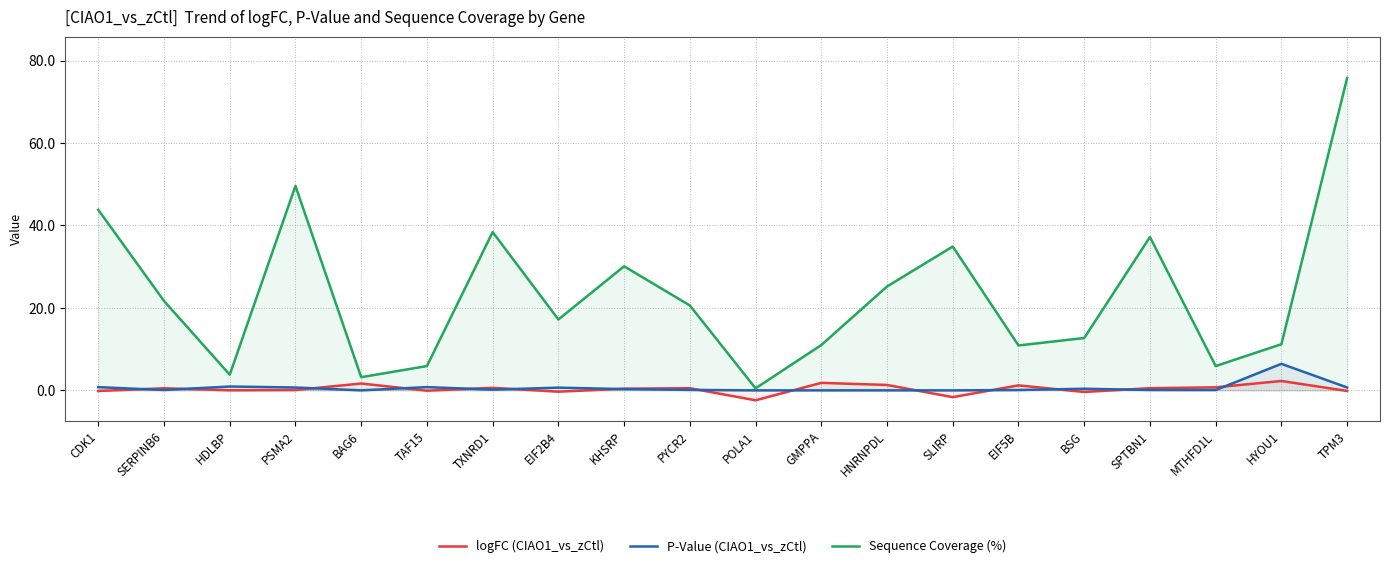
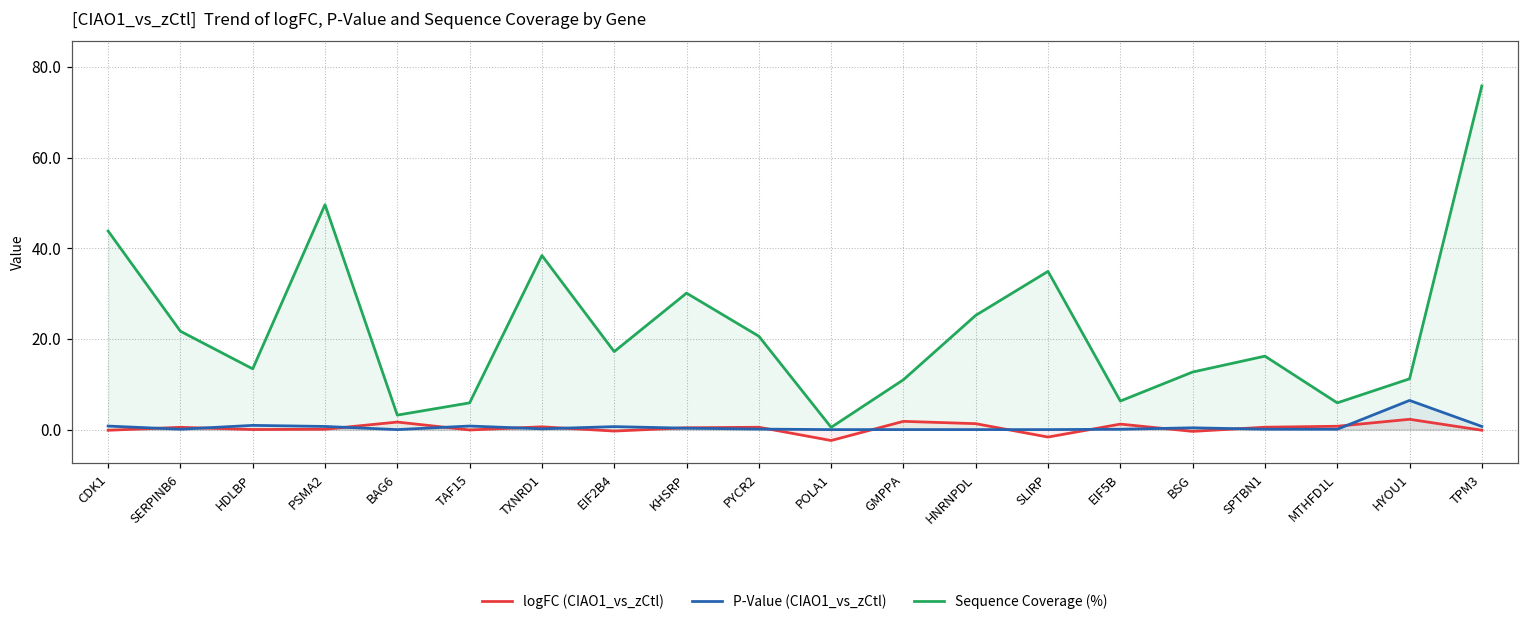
Sequence Coverage (%), HDLBP: 4 -> 13
Sequence Coverage (%), EIF5B: 11 -> 6
Sequence Coverage (%), SPTBN1: 37 -> 16
